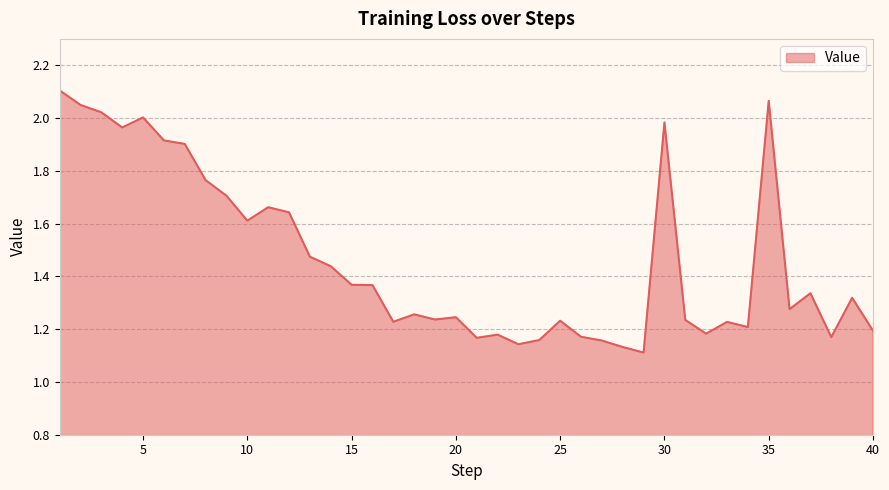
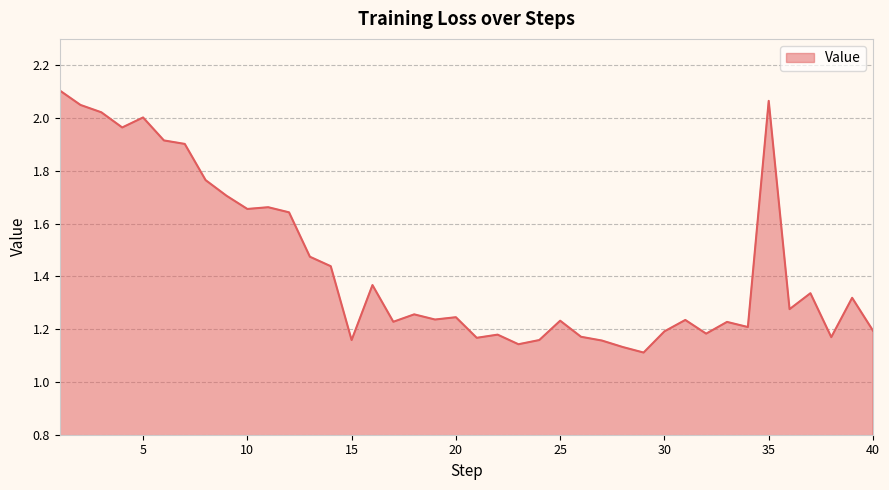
10: 1.61 -> 1.66
15: 1.37 -> 1.16
30: 1.98 -> 1.19
